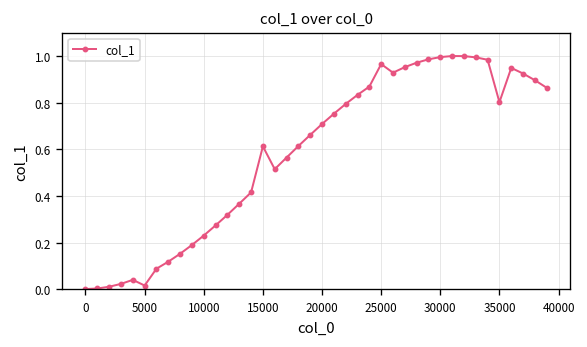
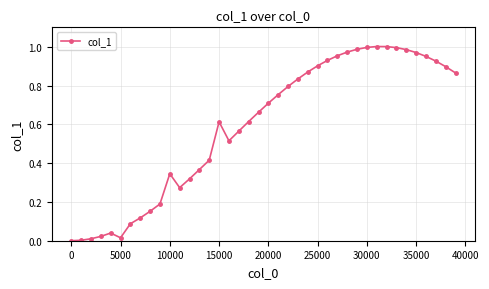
10000: 0.23 -> 0.35
25000: 0.97 -> 0.90
35000: 0.80 -> 0.97
